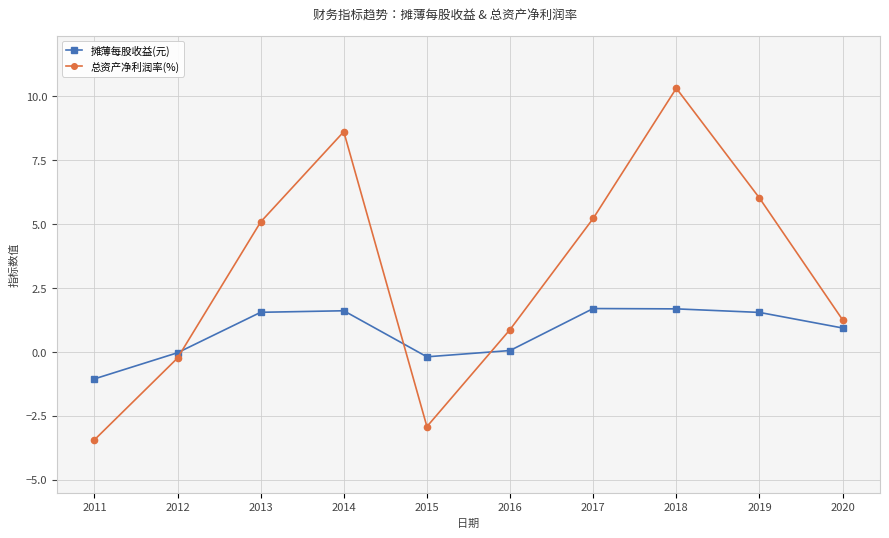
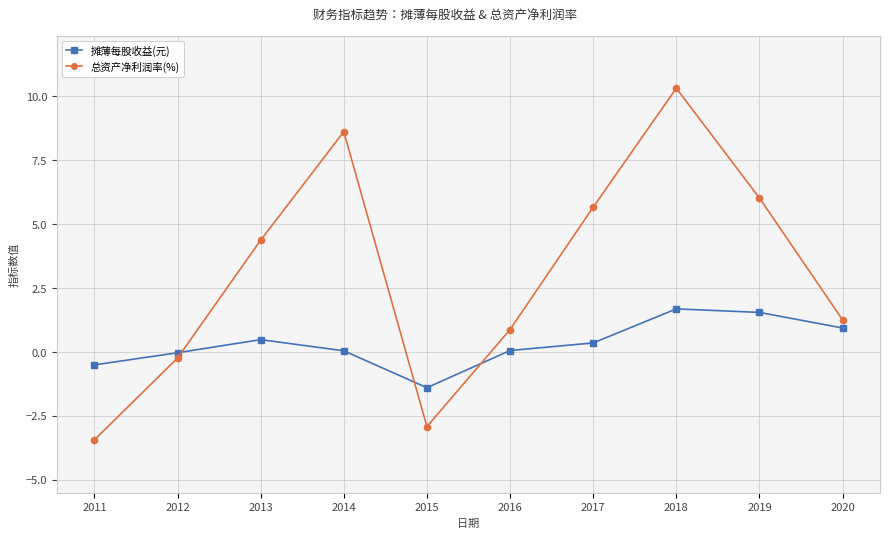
摊薄每股收益(元), 2011: -1.1 -> -0.5
摊薄每股收益(元), 2013: 1.6 -> 0.5
总资产净利润率(%), 2013: 5.1 -> 4.4
摊薄每股收益(元), 2014: 1.6 -> 0.0
摊薄每股收益(元), 2015: -0.2 -> -1.4
摊薄每股收益(元), 2017: 1.7 -> 0.4
总资产净利润率(%), 2017: 5.2 -> 5.7
